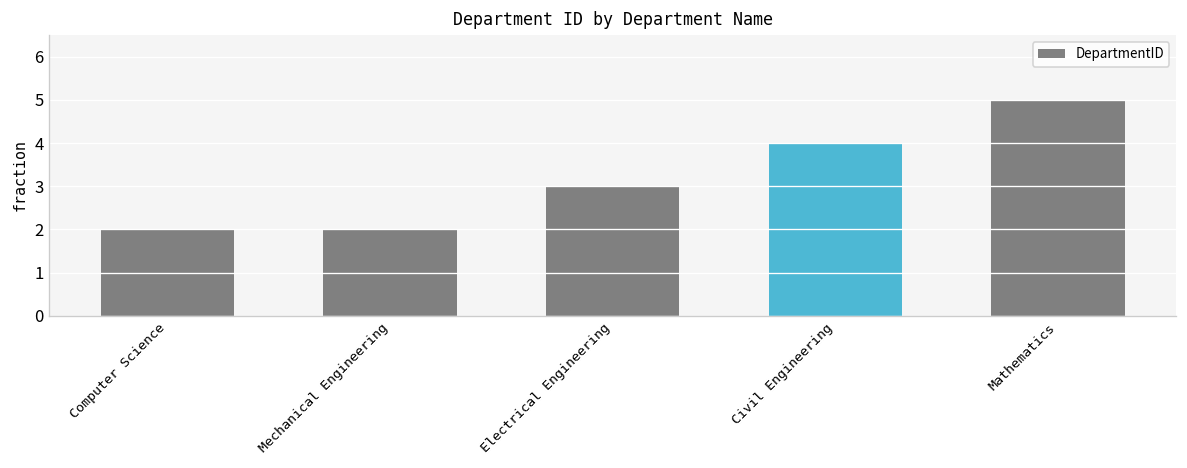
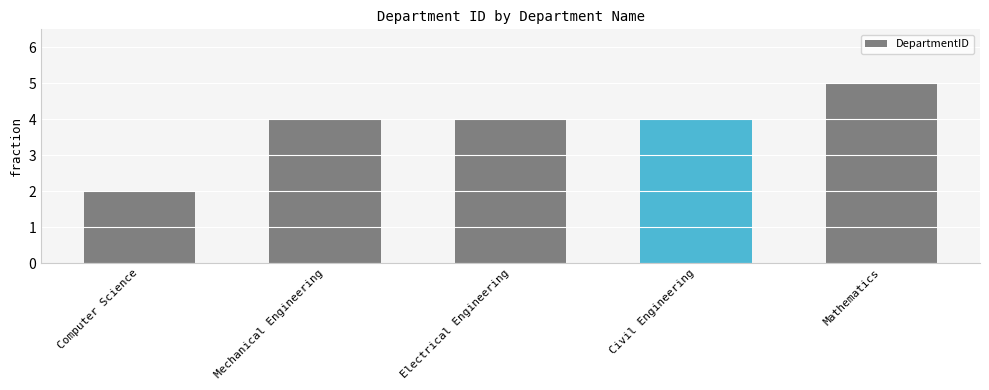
Mechanical Engineering: 2 -> 4
Electrical Engineering: 3 -> 4
